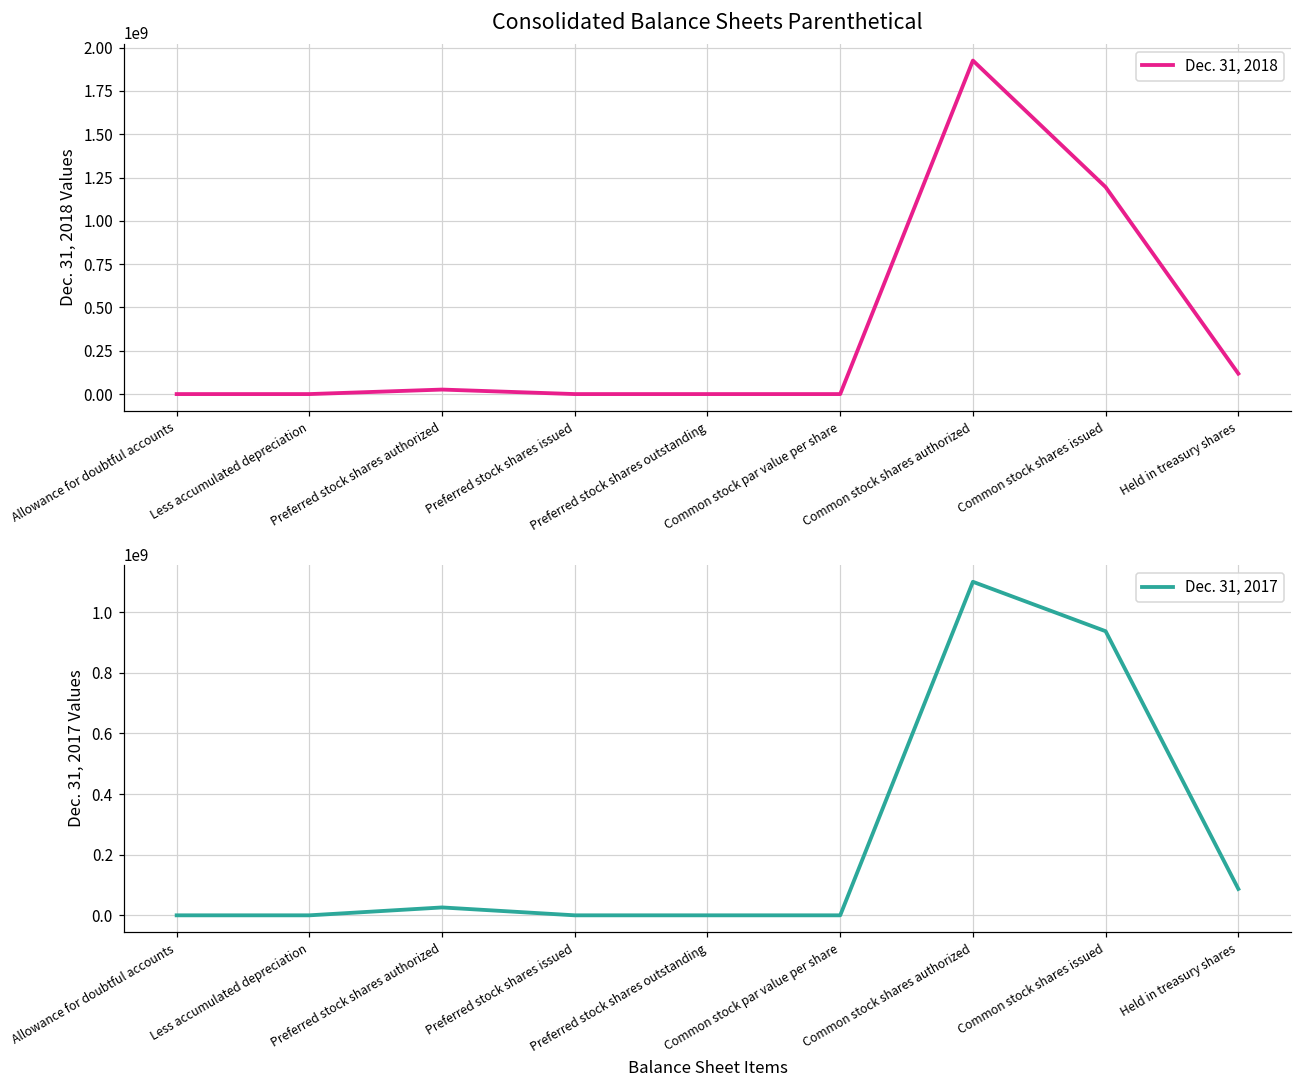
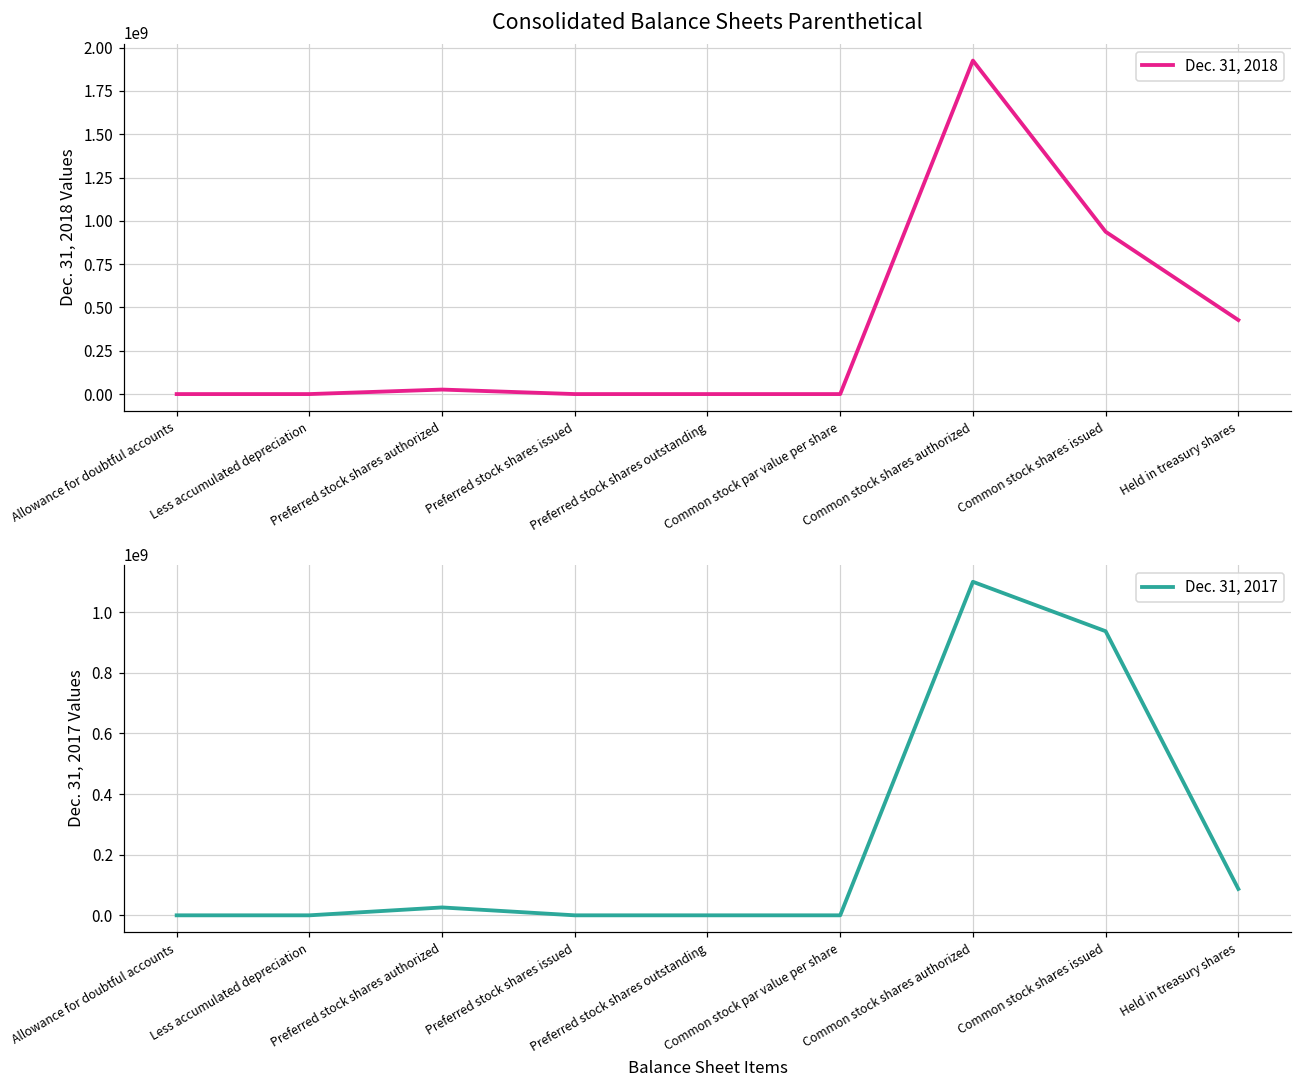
Consolidated Balance Sheets Parenthetical, Common stock shares issued: 1190000000 -> 940000000
Consolidated Balance Sheets Parenthetical, Held in treasury shares: 120000000 -> 430000000
